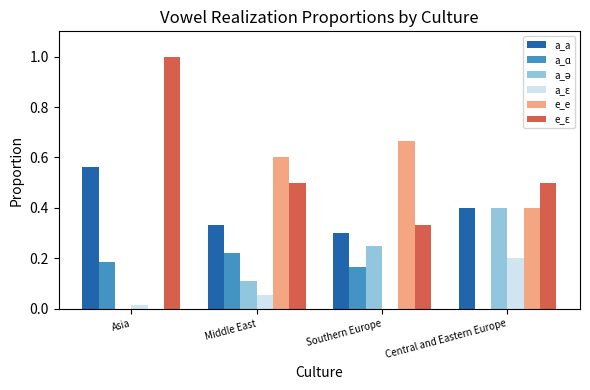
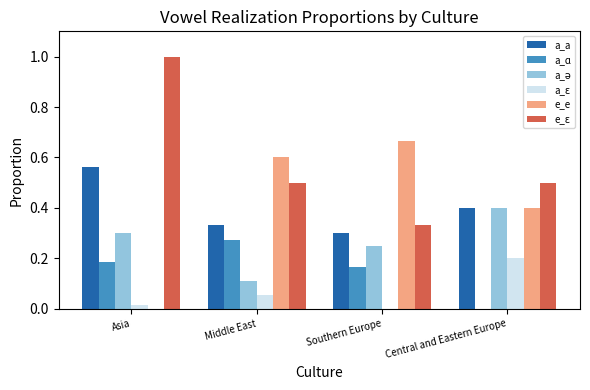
a_ə, Asia: 0.0 -> 0.3
a_ɑ, Middle East: 0.22 -> 0.27
